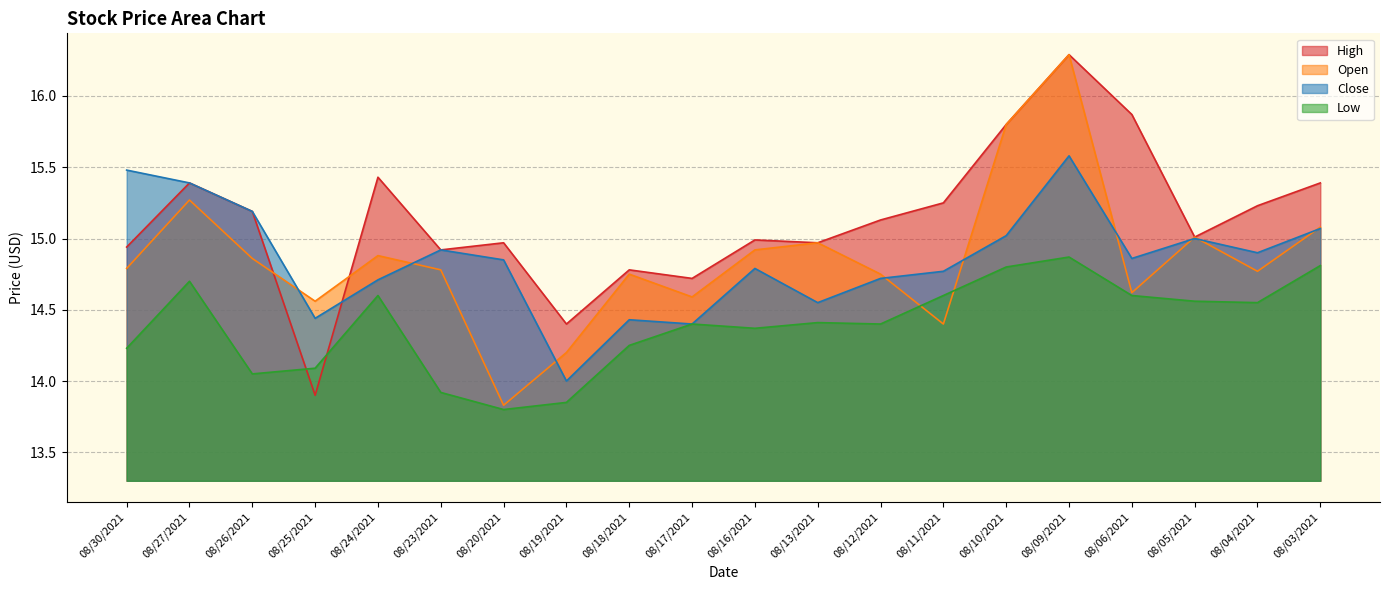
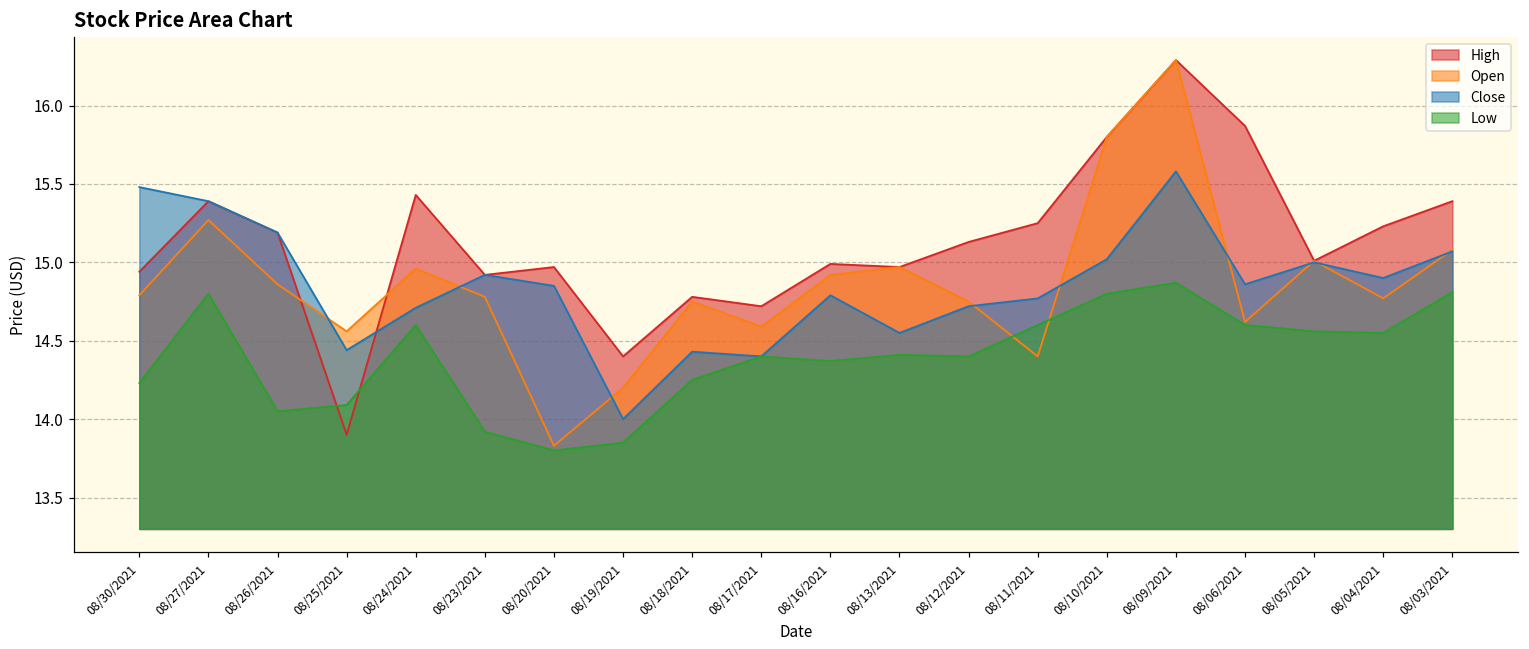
Low, 08/27/2021: 14.7 -> 14.8
Open, 08/24/2021: 14.88 -> 14.96
